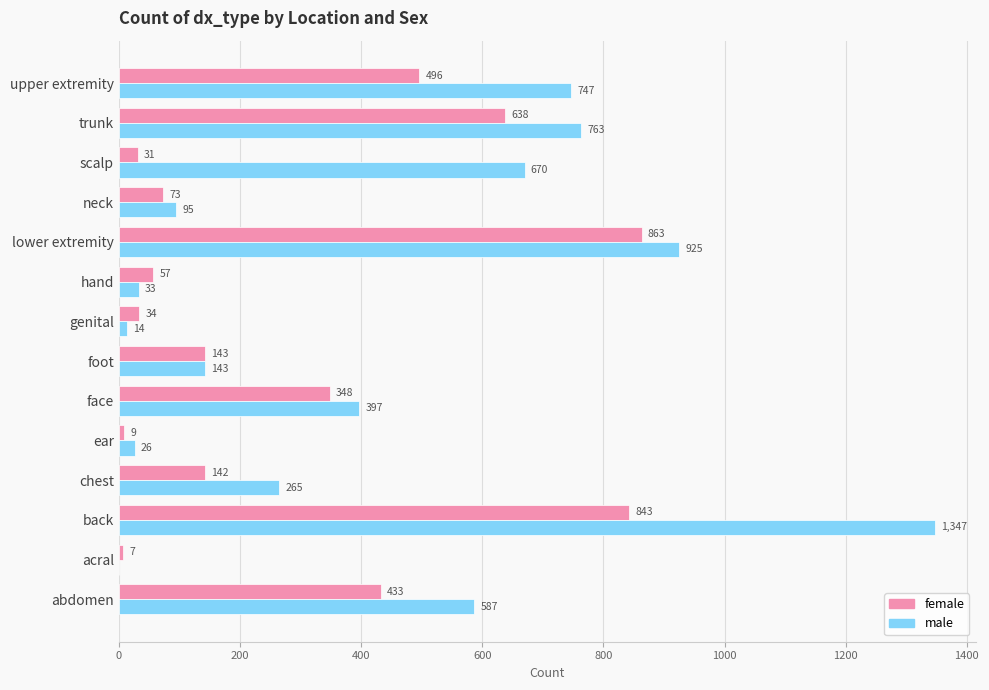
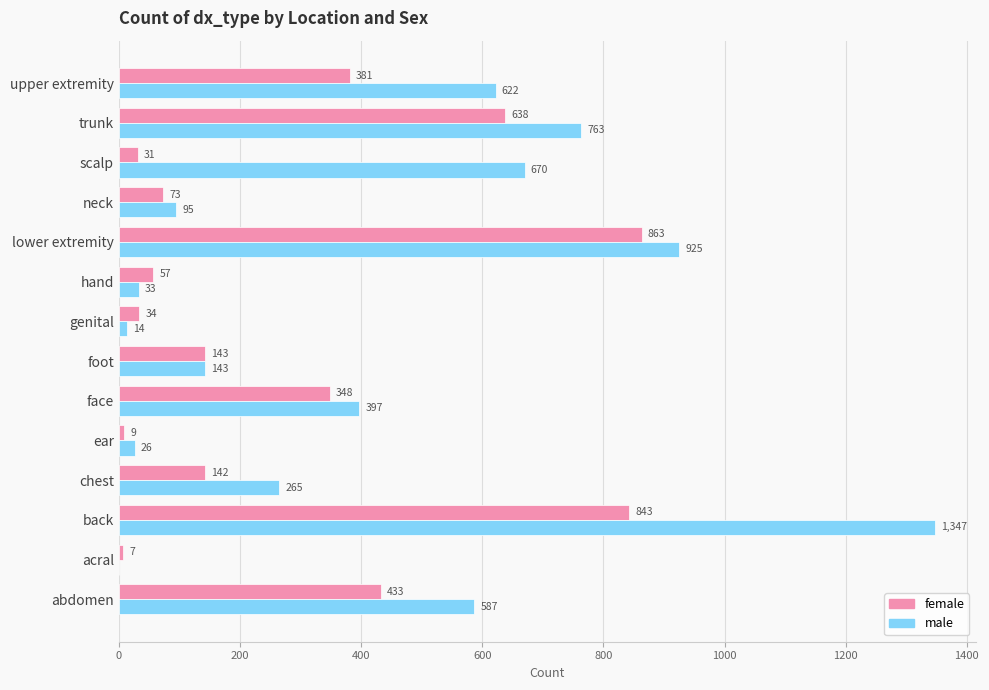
female, upper extremity: 496 -> 381
male, upper extremity: 747 -> 622
